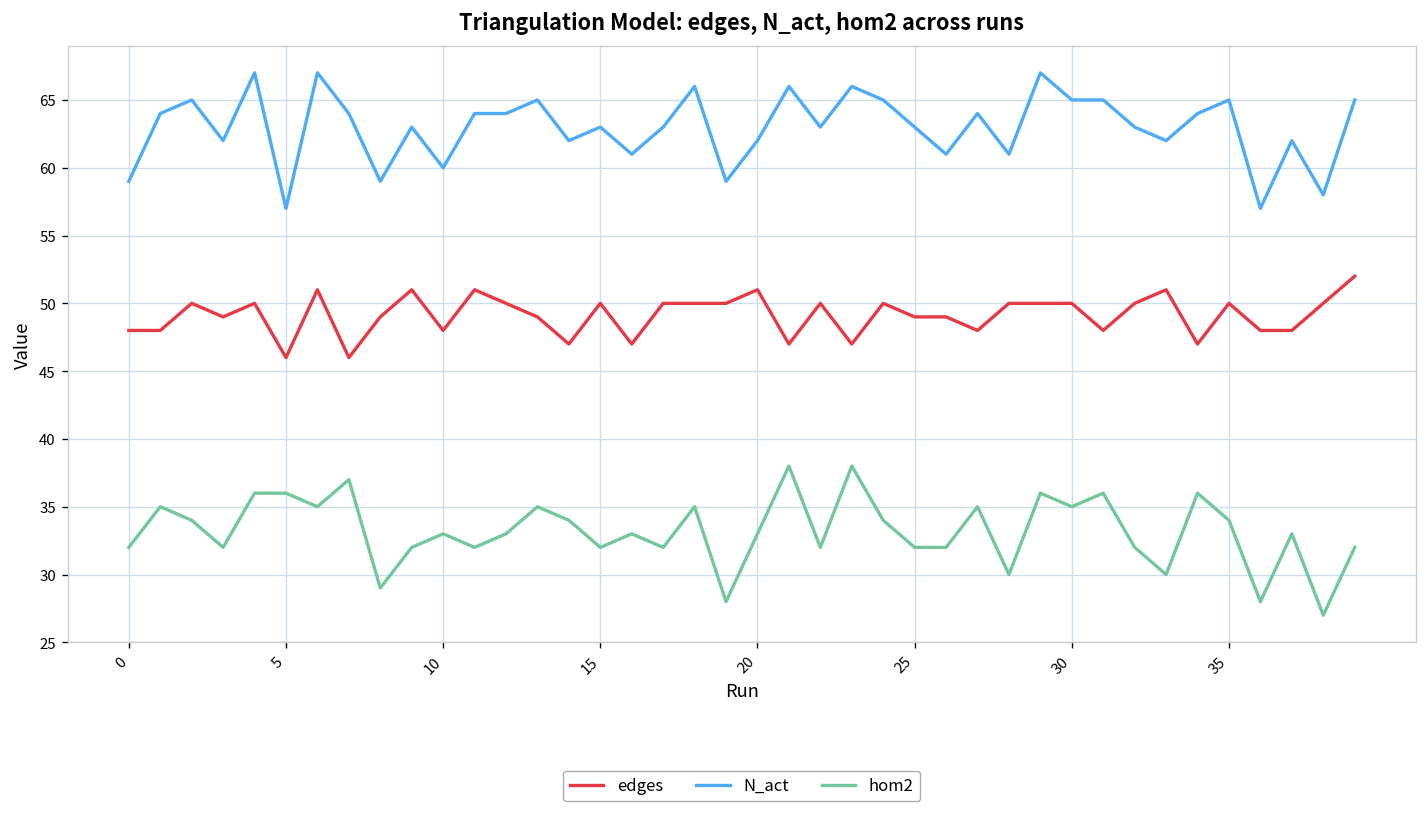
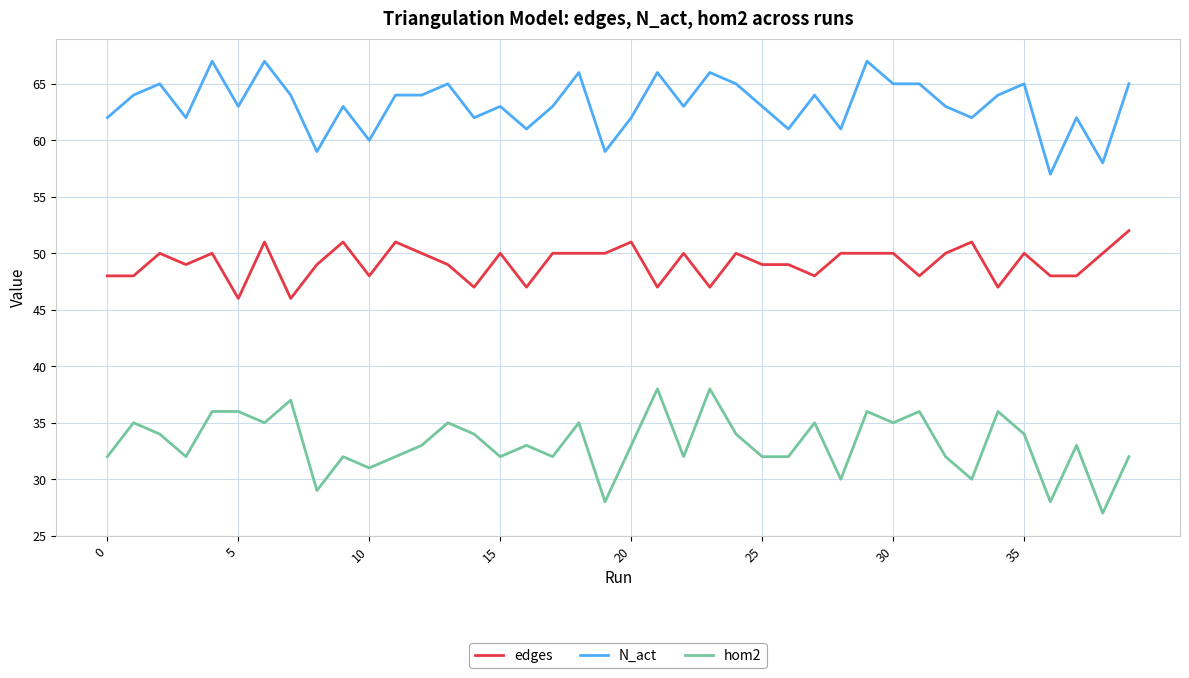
N_act, 0: 59 -> 62
N_act, 5: 57 -> 63
hom2, 10: 33 -> 31
